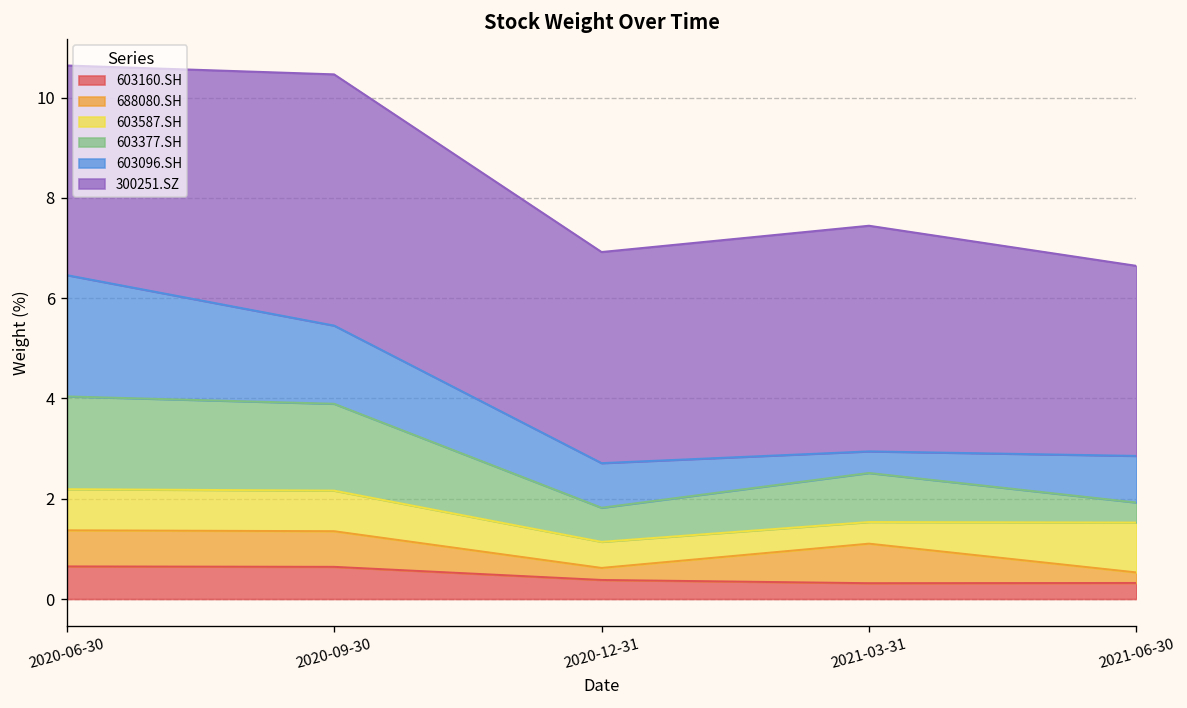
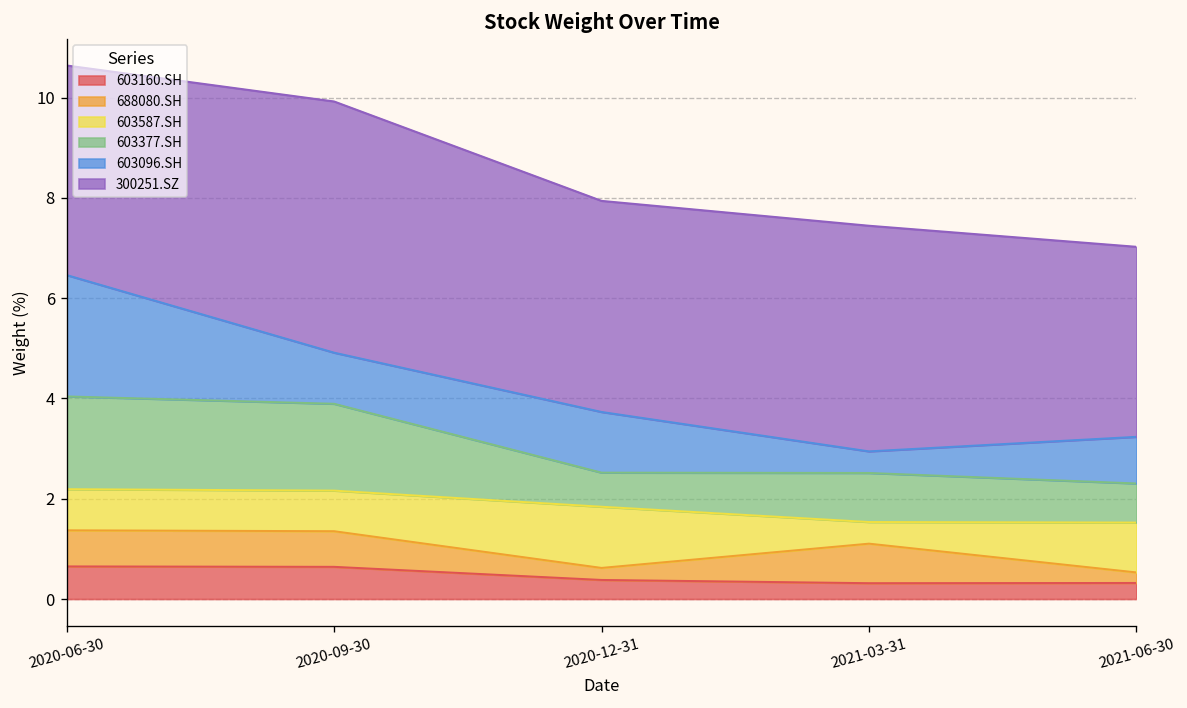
603096.SH, 2020-09-30: 1.6 -> 1.0
603587.SH, 2020-12-31: 0.5 -> 1.2
603096.SH, 2020-12-31: 0.9 -> 1.2
603377.SH, 2021-06-30: 0.4 -> 0.8
